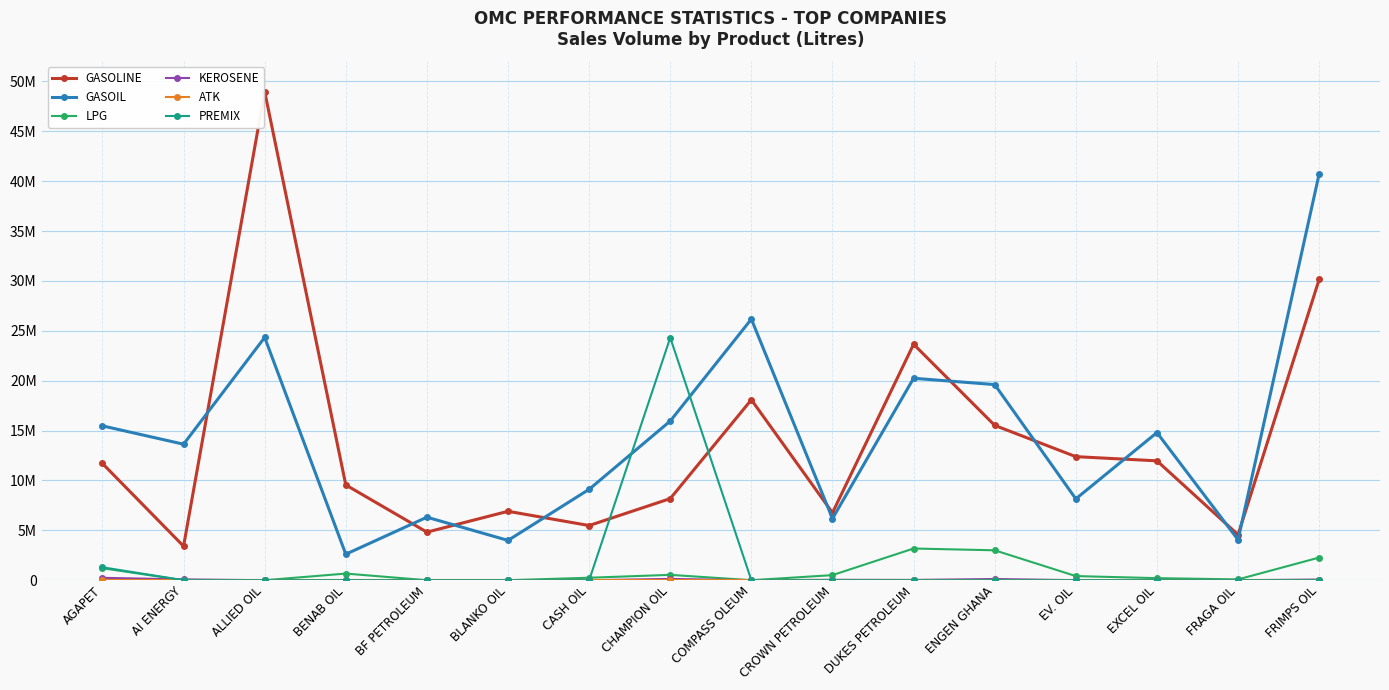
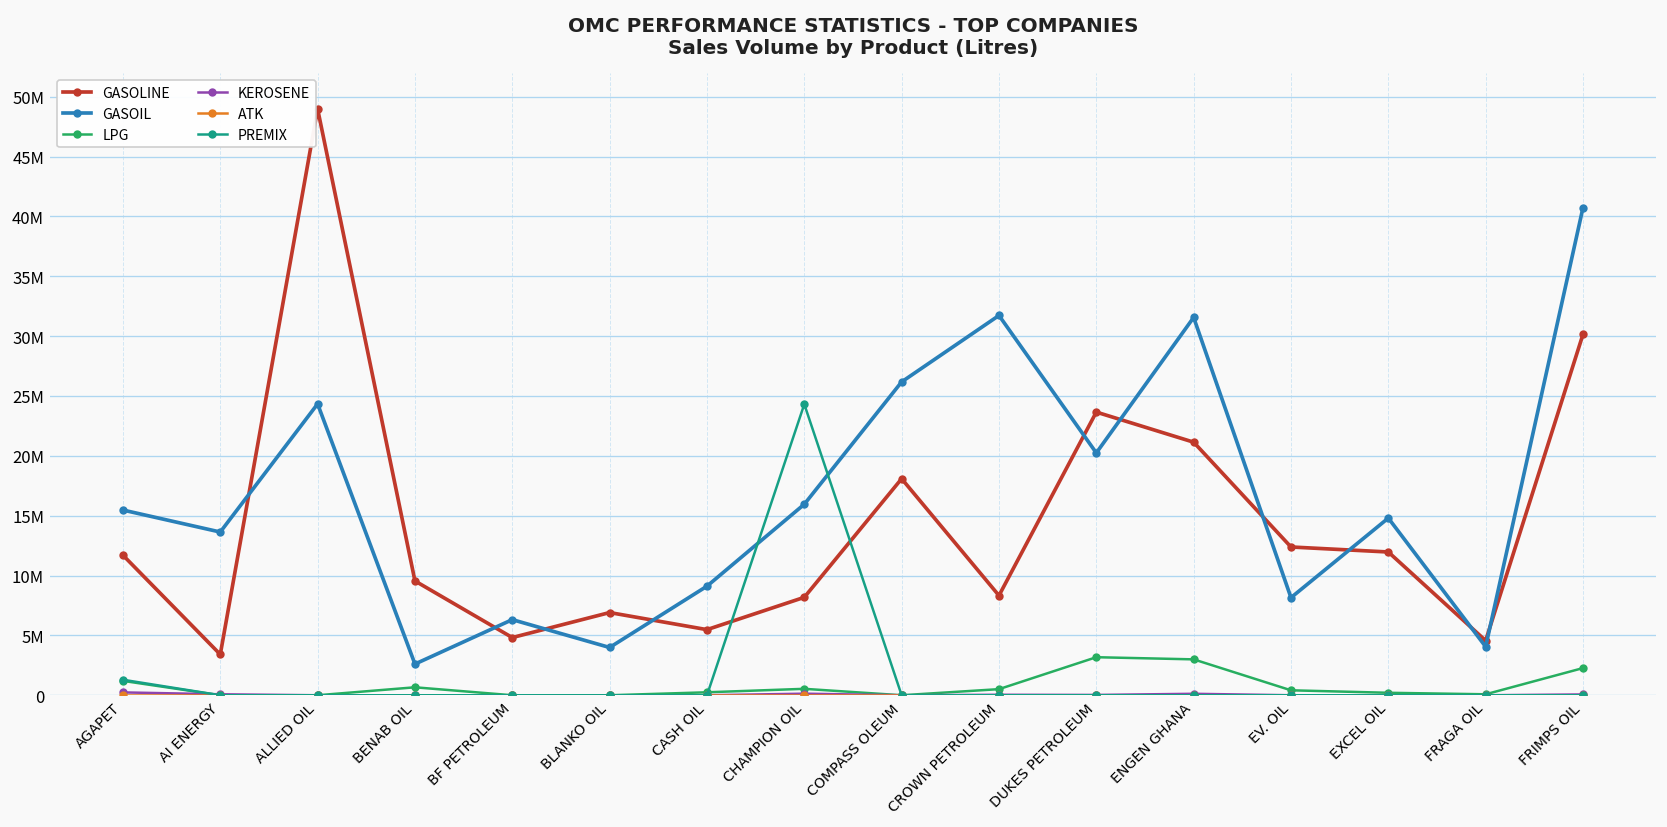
GASOLINE, CROWN PETROLEUM: 7000000 -> 8000000
GASOIL, CROWN PETROLEUM: 6000000 -> 32000000
GASOLINE, ENGEN GHANA: 16000000 -> 21000000
GASOIL, ENGEN GHANA: 20000000 -> 32000000
